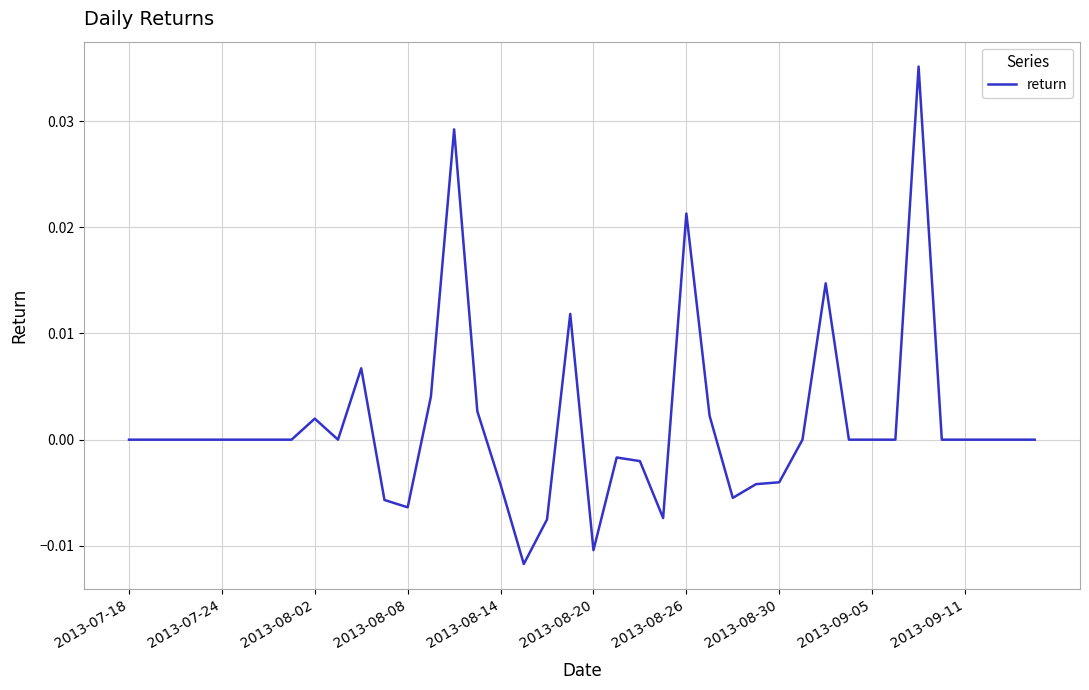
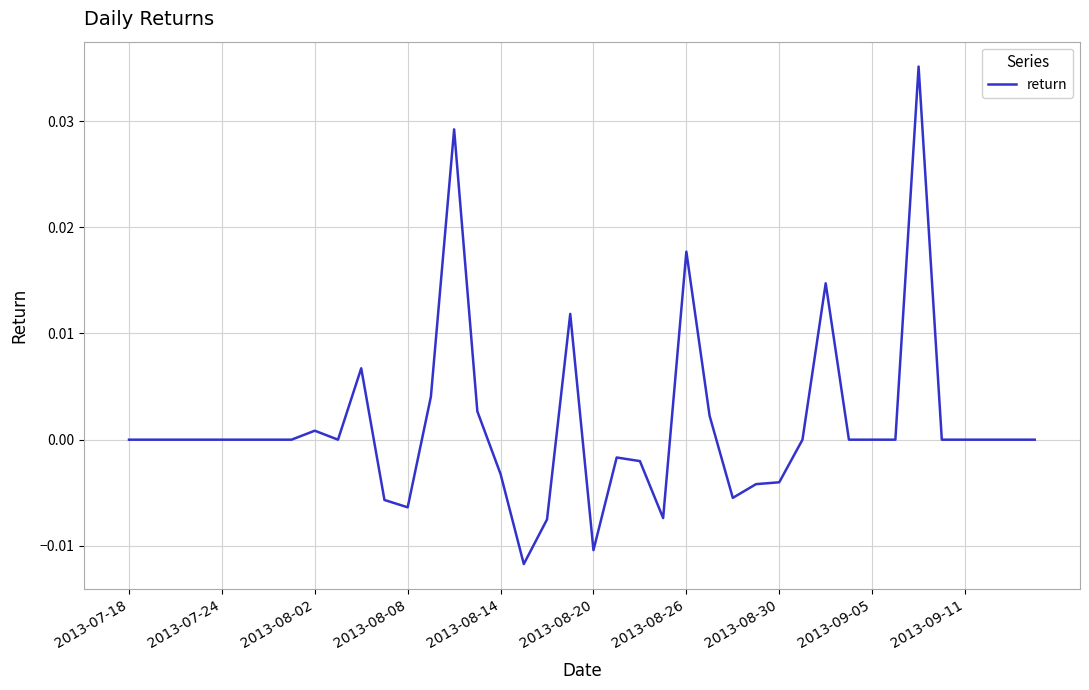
2013-08-02: 0.0020 -> 0.0008
2013-08-14: -0.0042 -> -0.0032
2013-08-26: 0.0213 -> 0.0177
